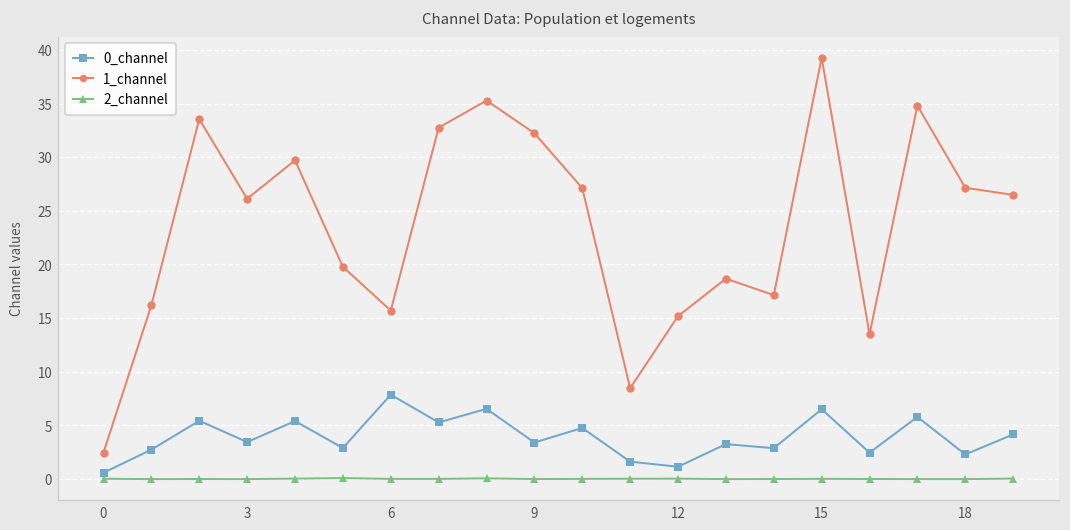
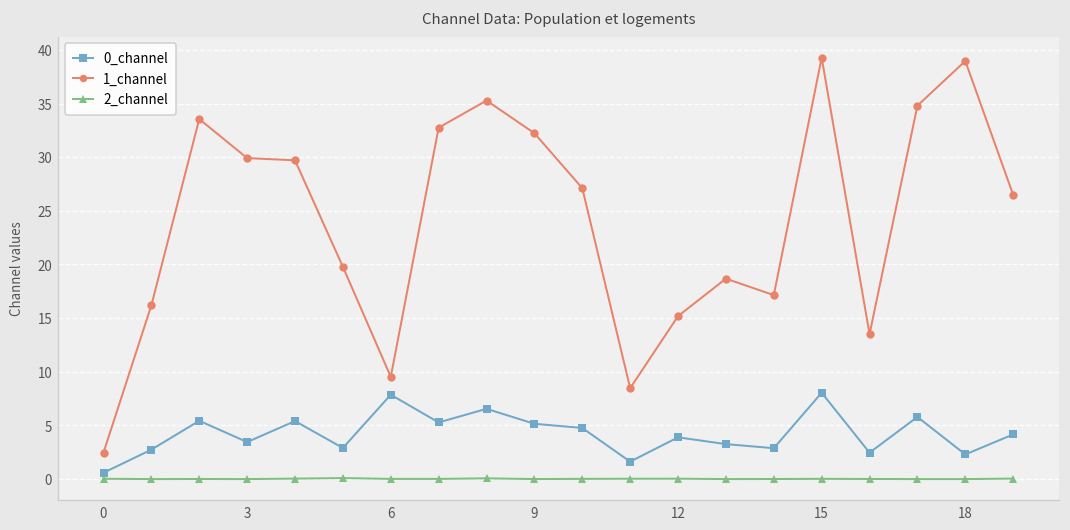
1_channel, 3: 26 -> 30
1_channel, 6: 16 -> 10
0_channel, 9: 3 -> 5
0_channel, 12: 1 -> 4
0_channel, 15: 7 -> 8
1_channel, 18: 27 -> 39
